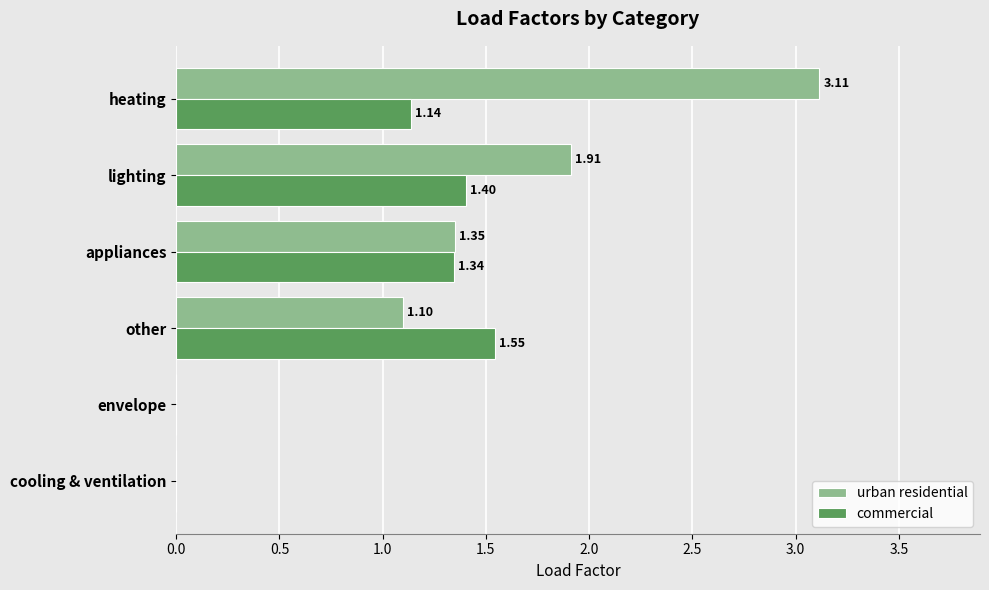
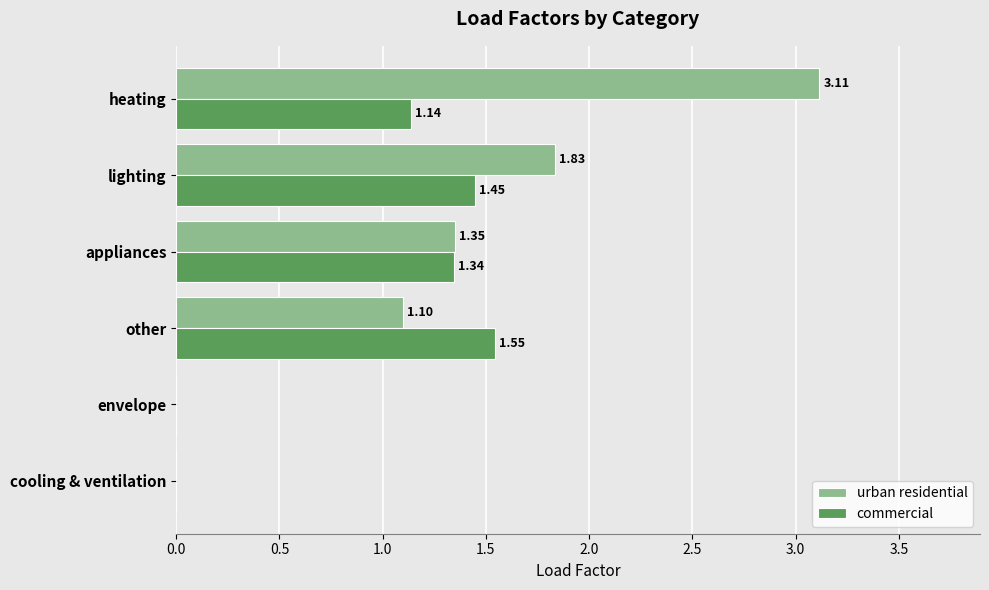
urban residential, lighting: 1.91 -> 1.83
commercial, lighting: 1.40 -> 1.45
